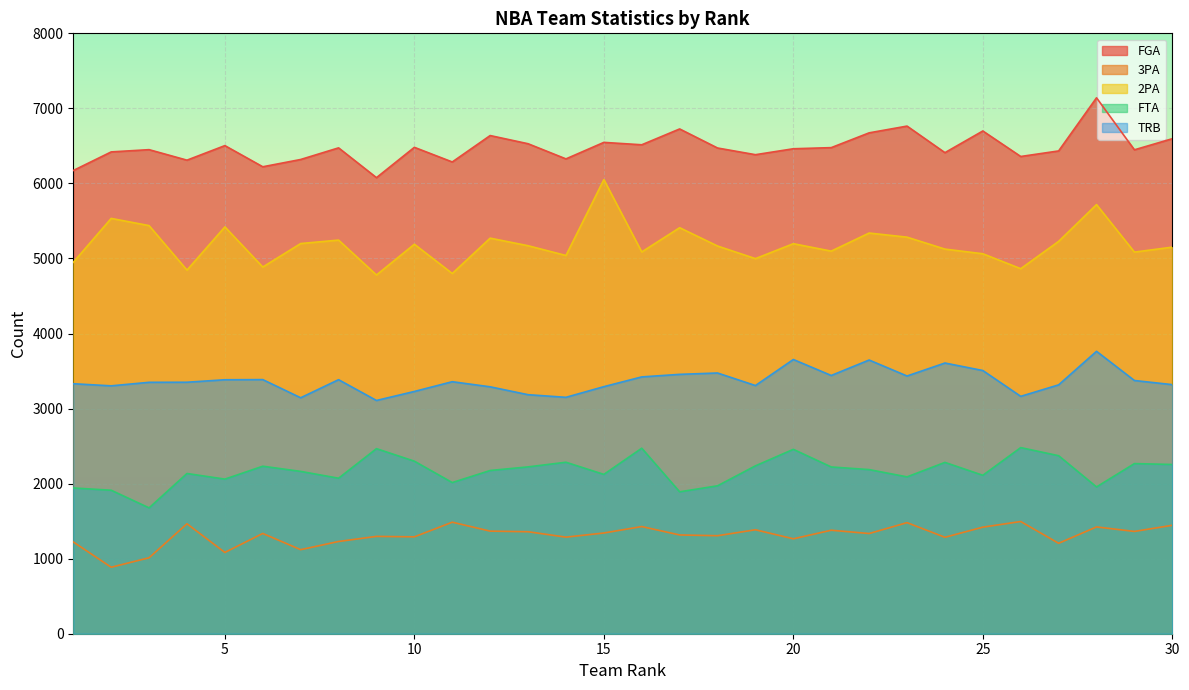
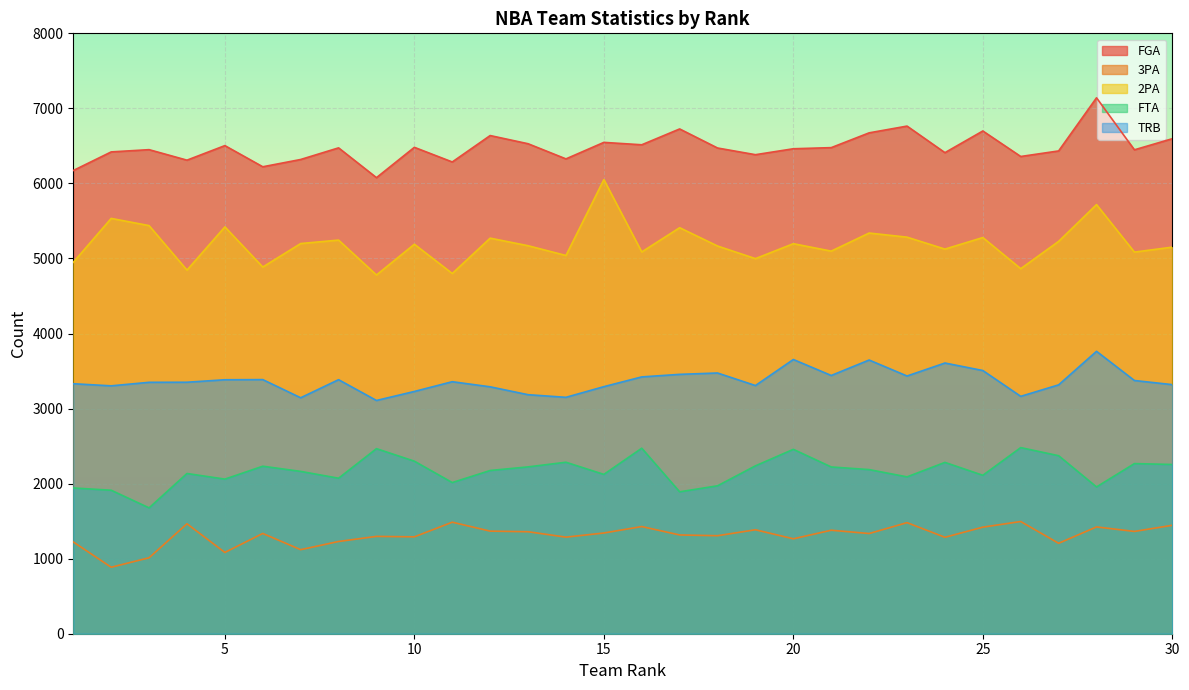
2PA, 25: 5100 -> 5300
